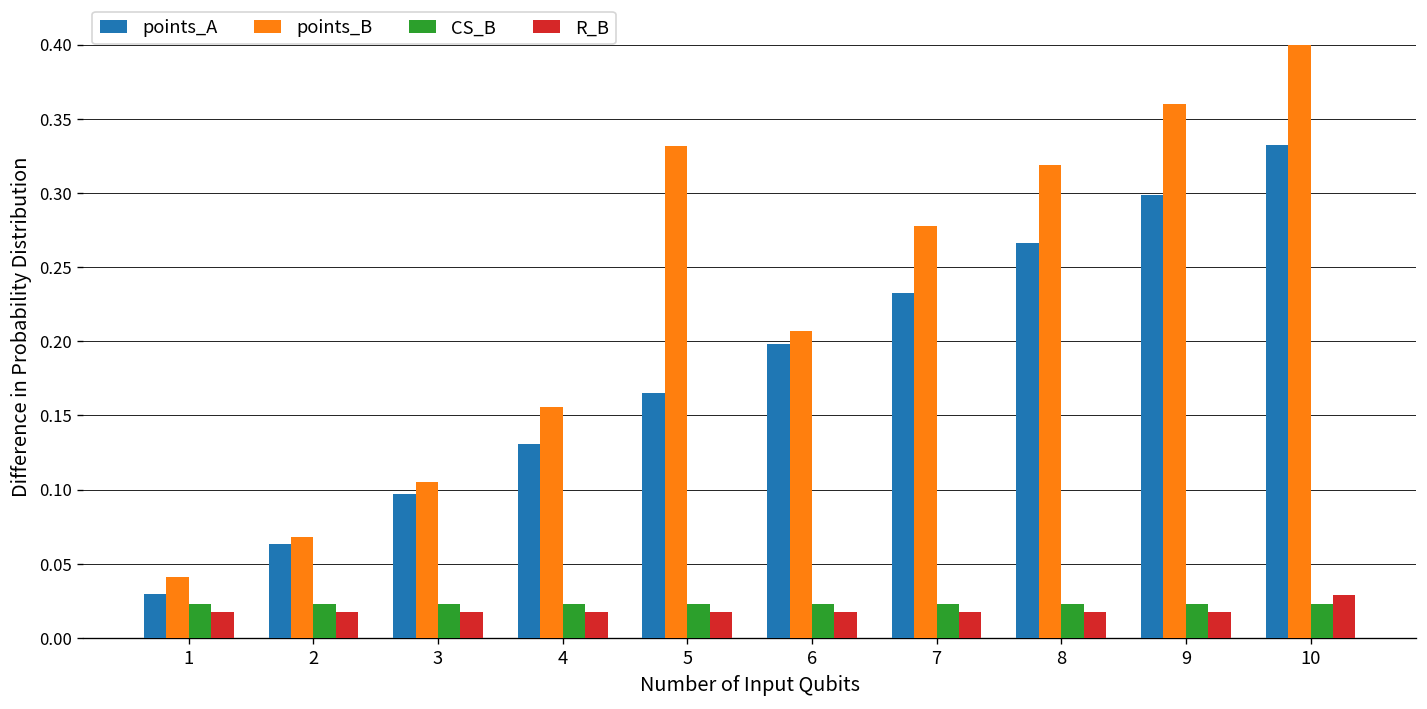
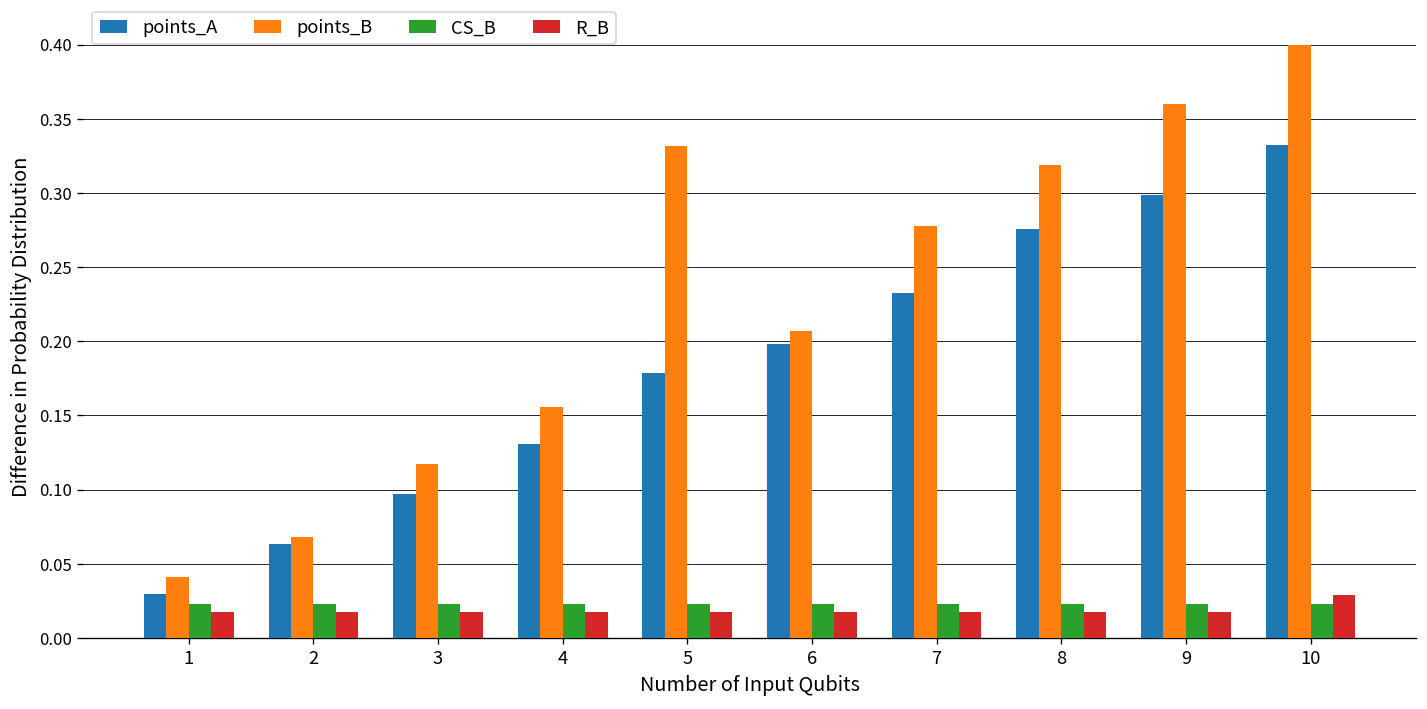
points_B, 3: 0.105 -> 0.117
points_A, 5: 0.165 -> 0.179
points_A, 8: 0.266 -> 0.276
